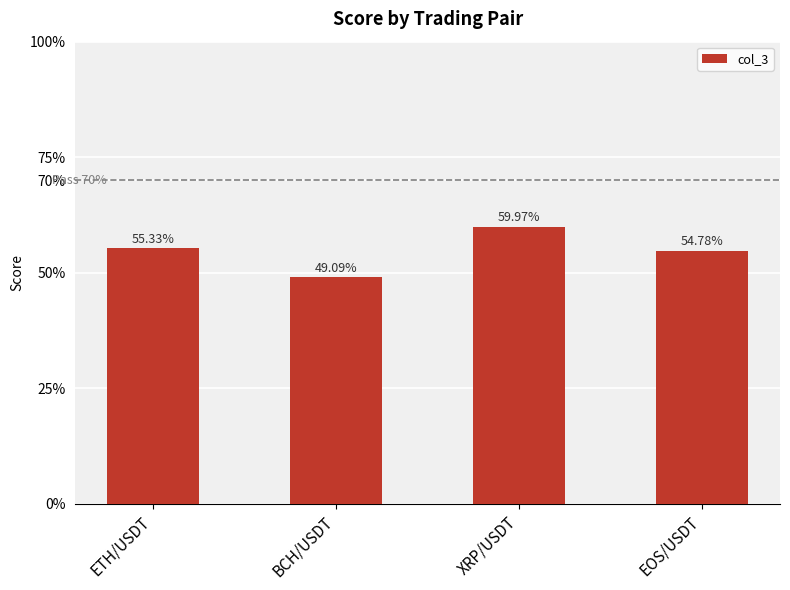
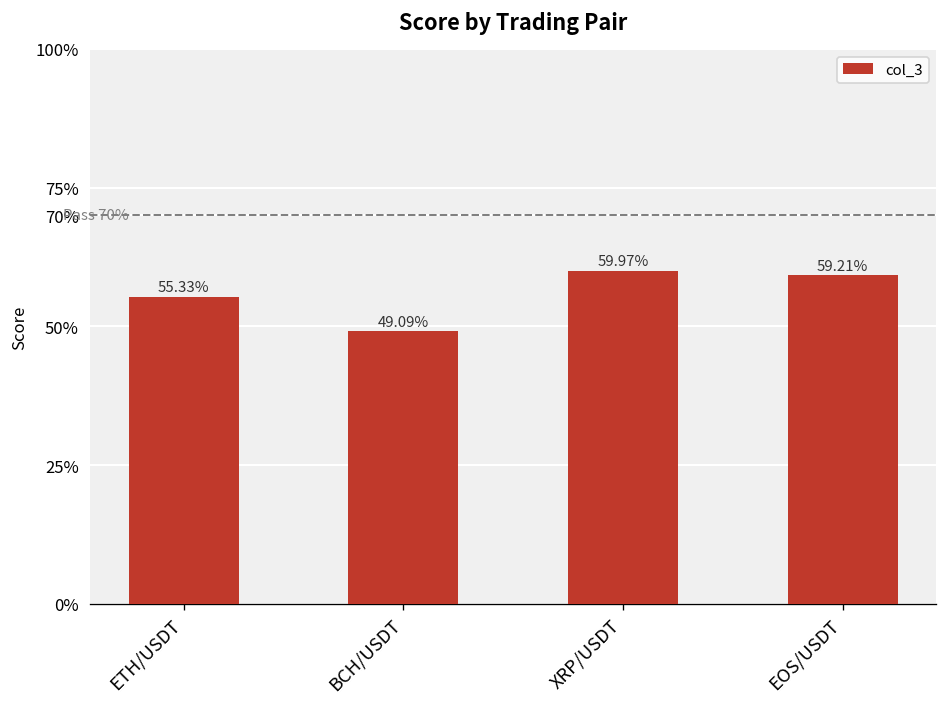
EOS/USDT: 54.78% -> 59.21%
